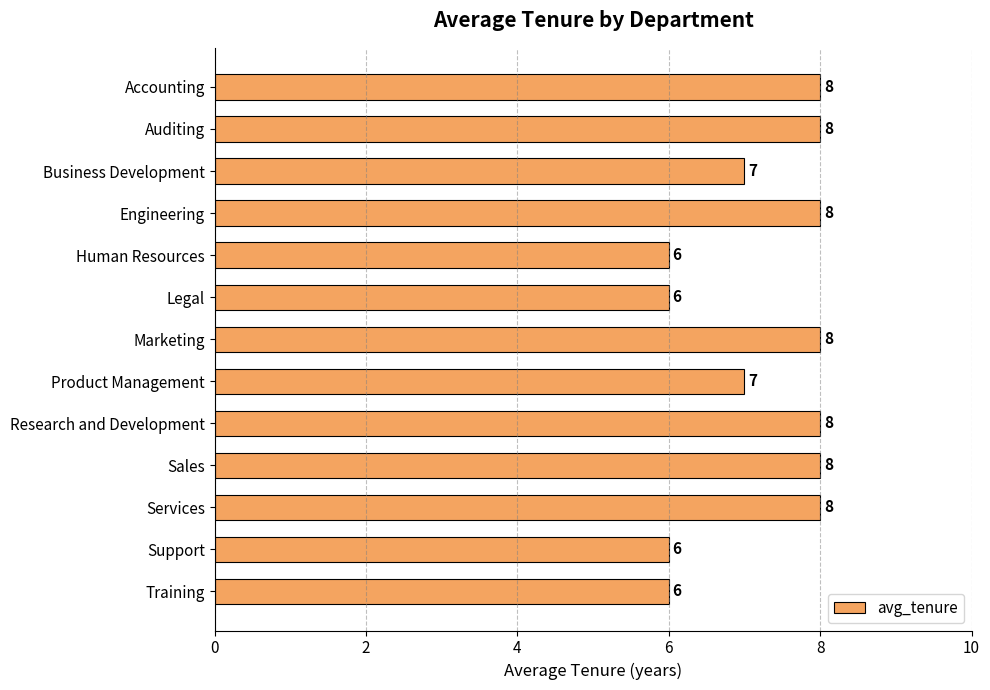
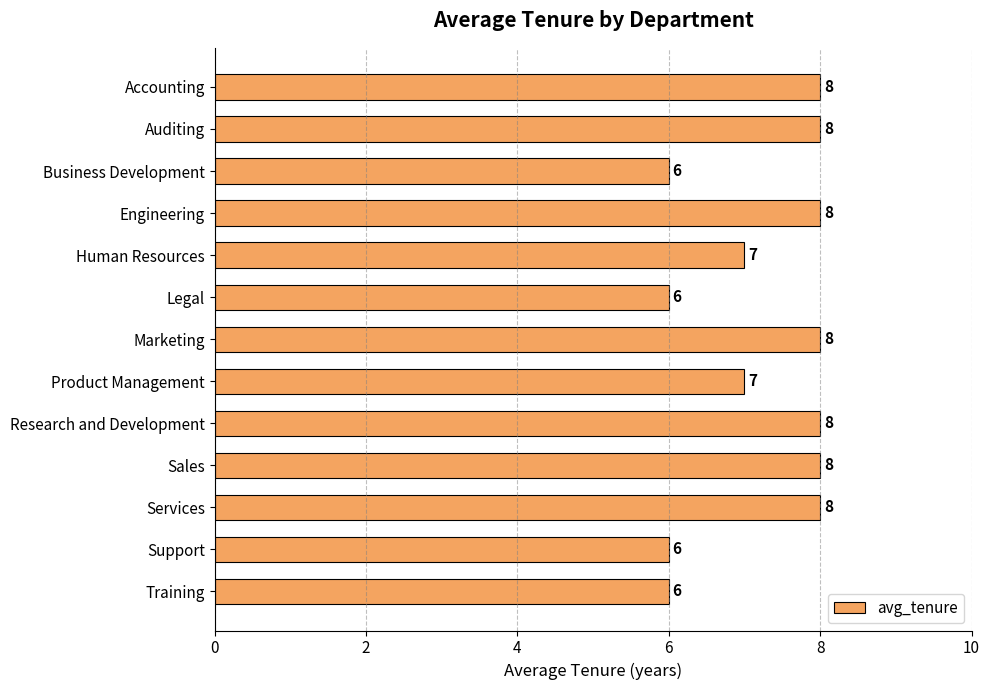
Business Development: 7 -> 6
Human Resources: 6 -> 7
